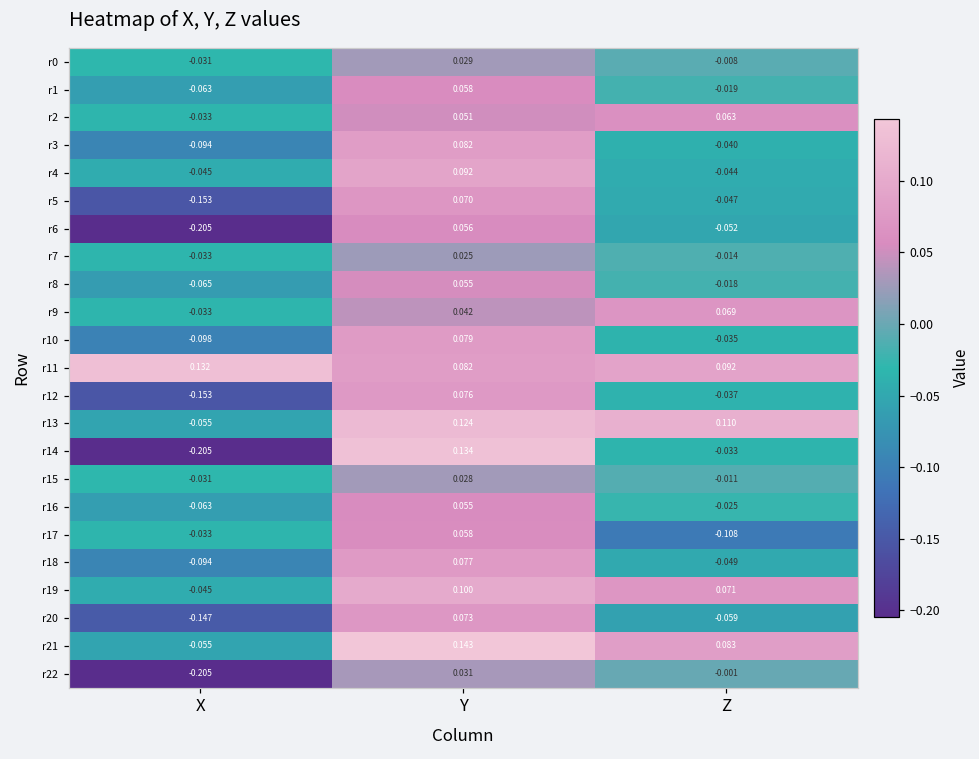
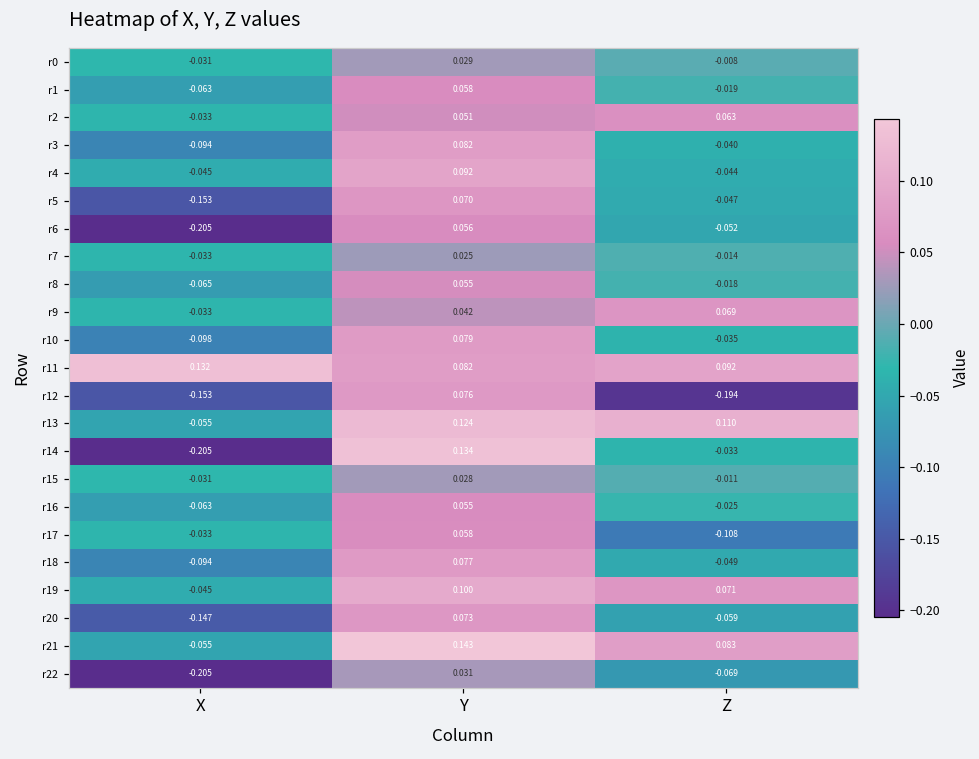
r12, Z: -0.037 -> -0.194
r22, Z: -0.001 -> -0.069
